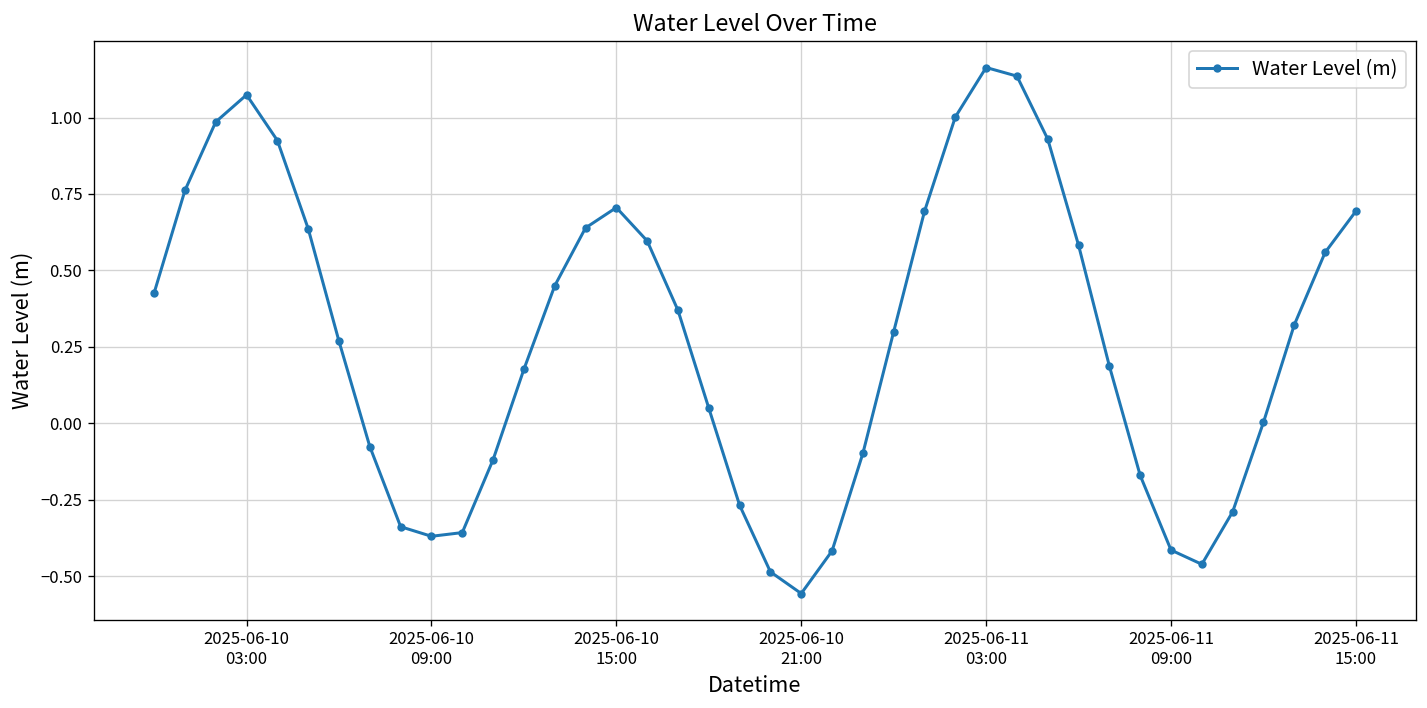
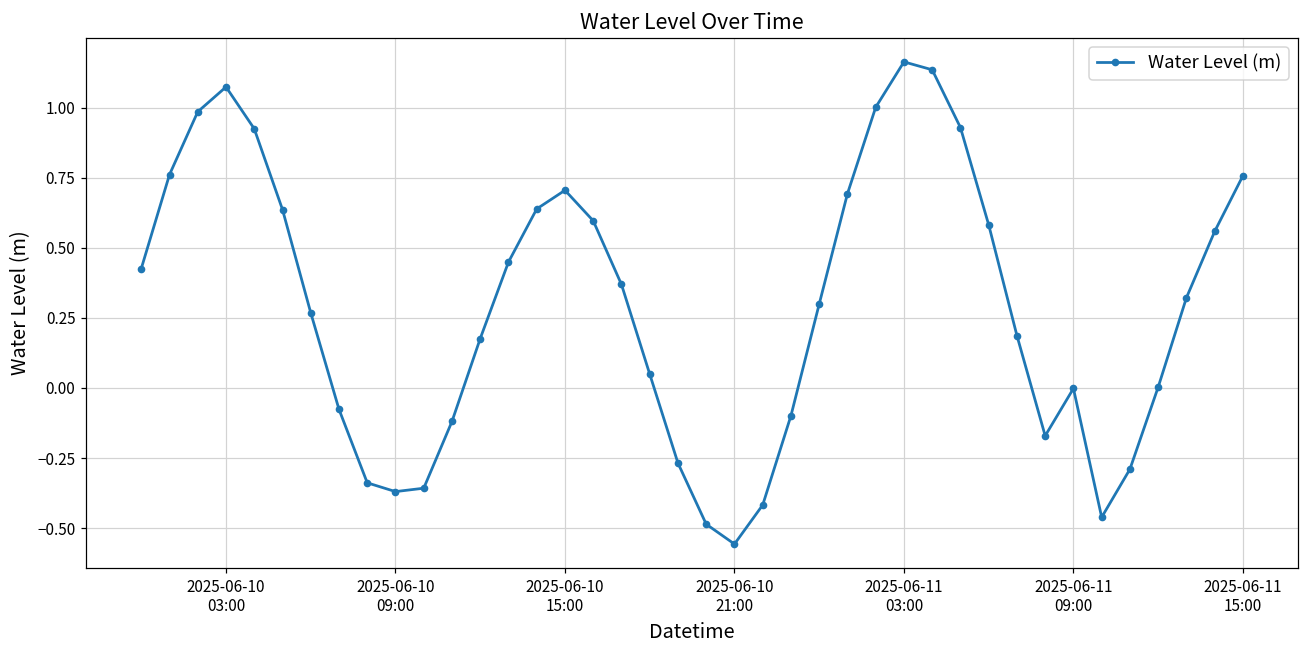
2025-06-11 09:00: -0.41 -> 0.00
2025-06-11 15:00: 0.69 -> 0.76
